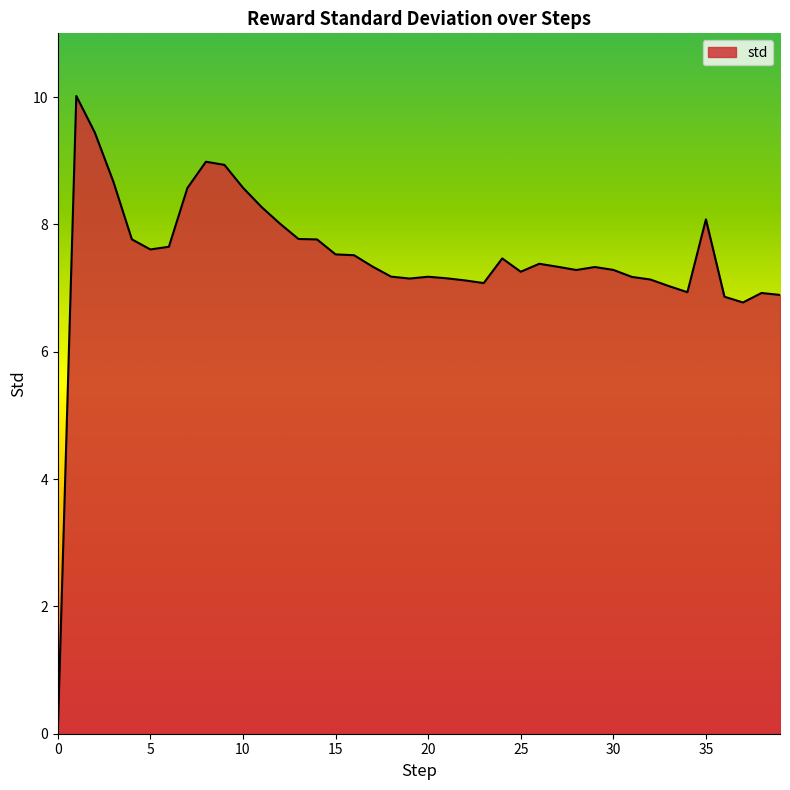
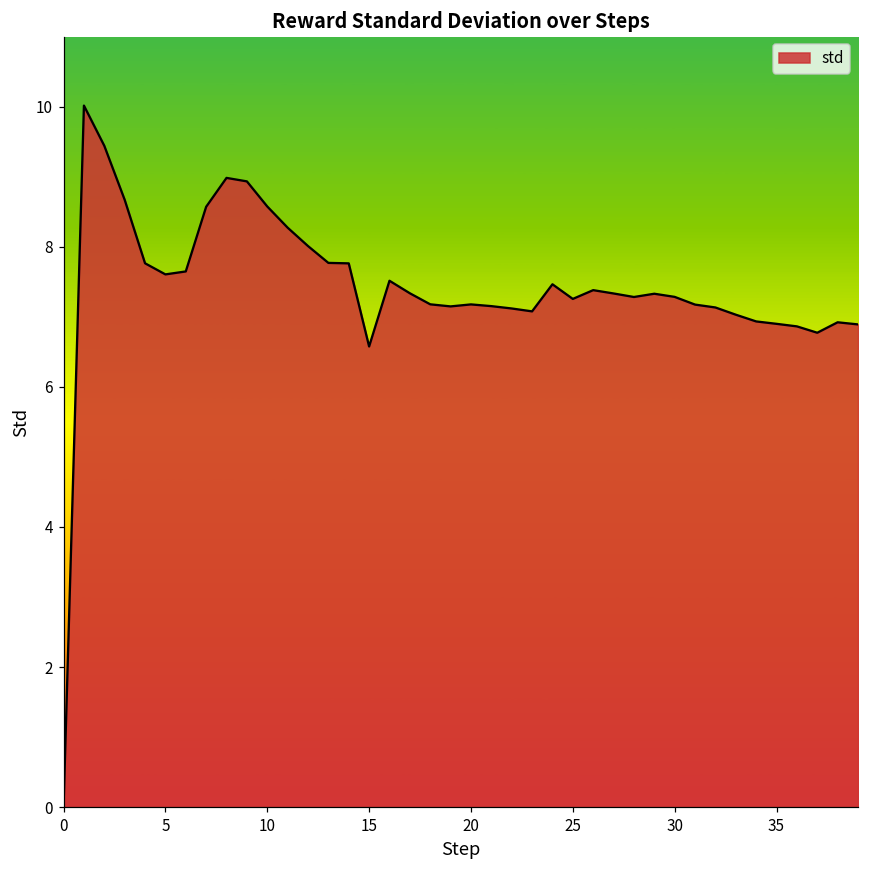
15: 7.5 -> 6.6
35: 8.1 -> 6.9
